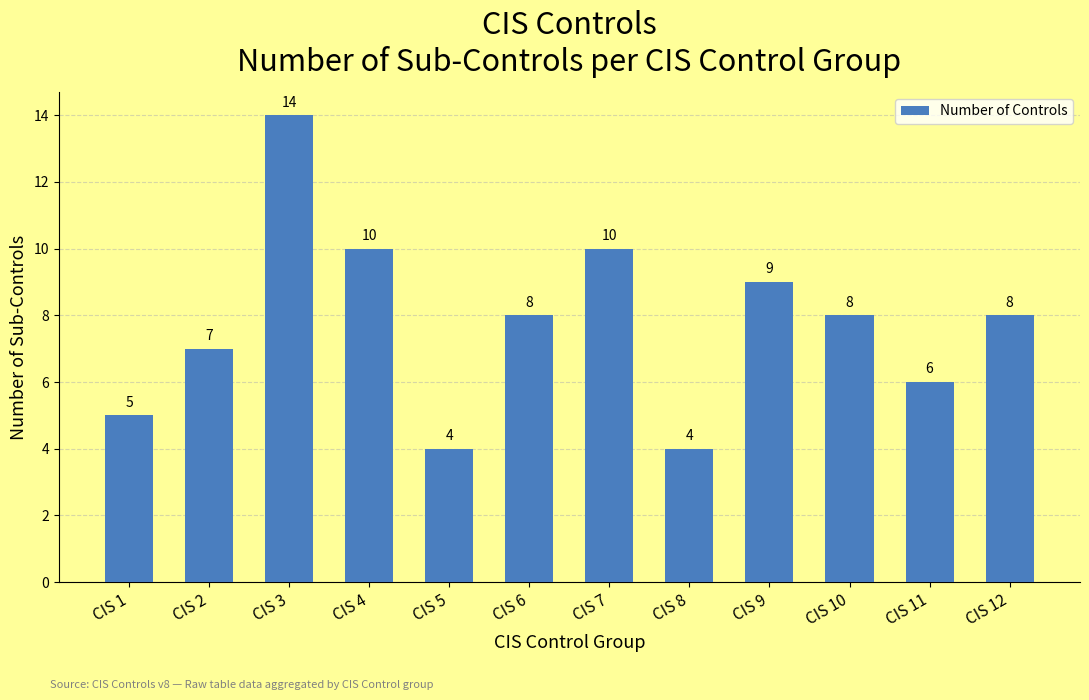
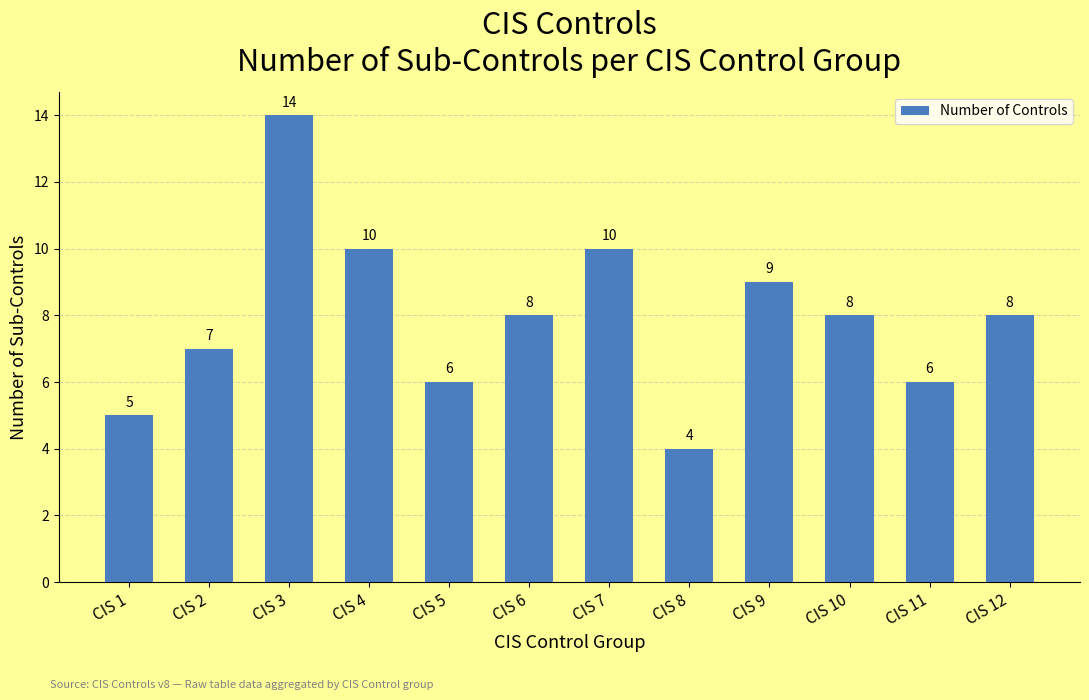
CIS 5: 4 -> 6
